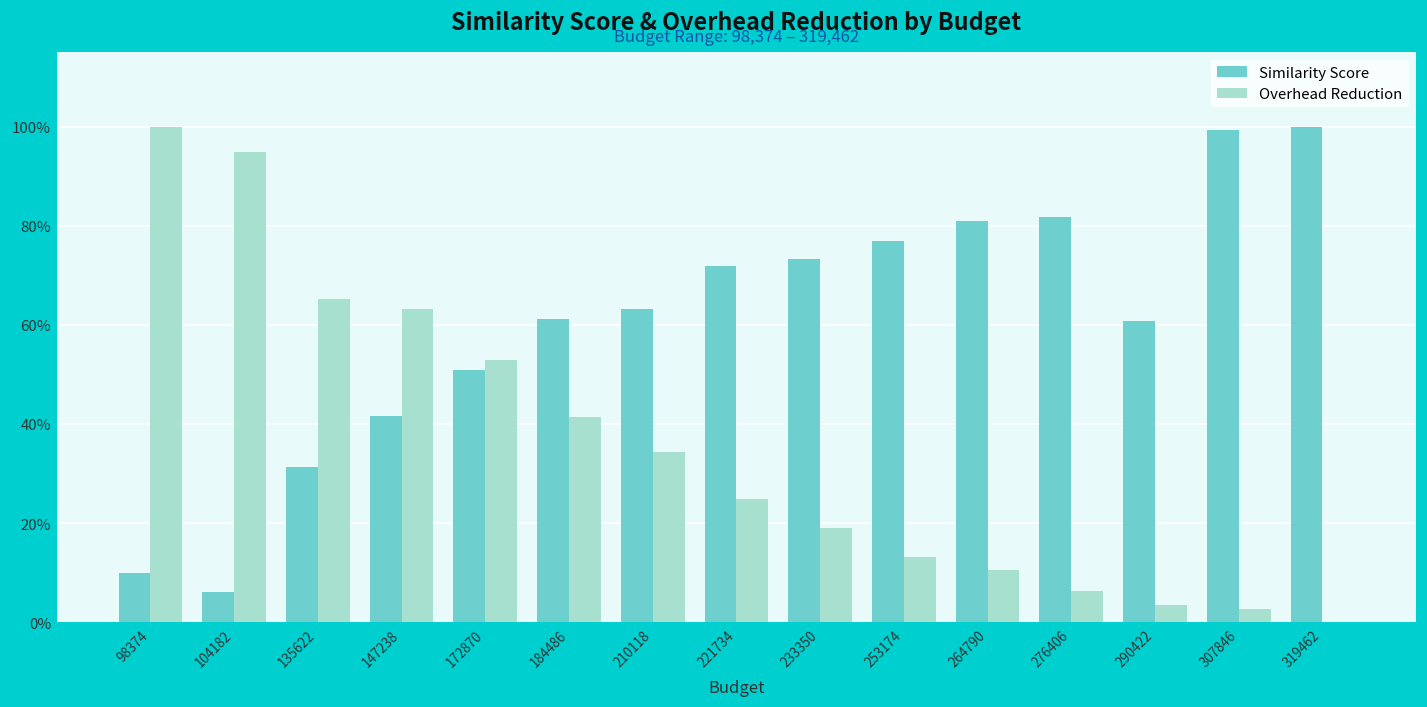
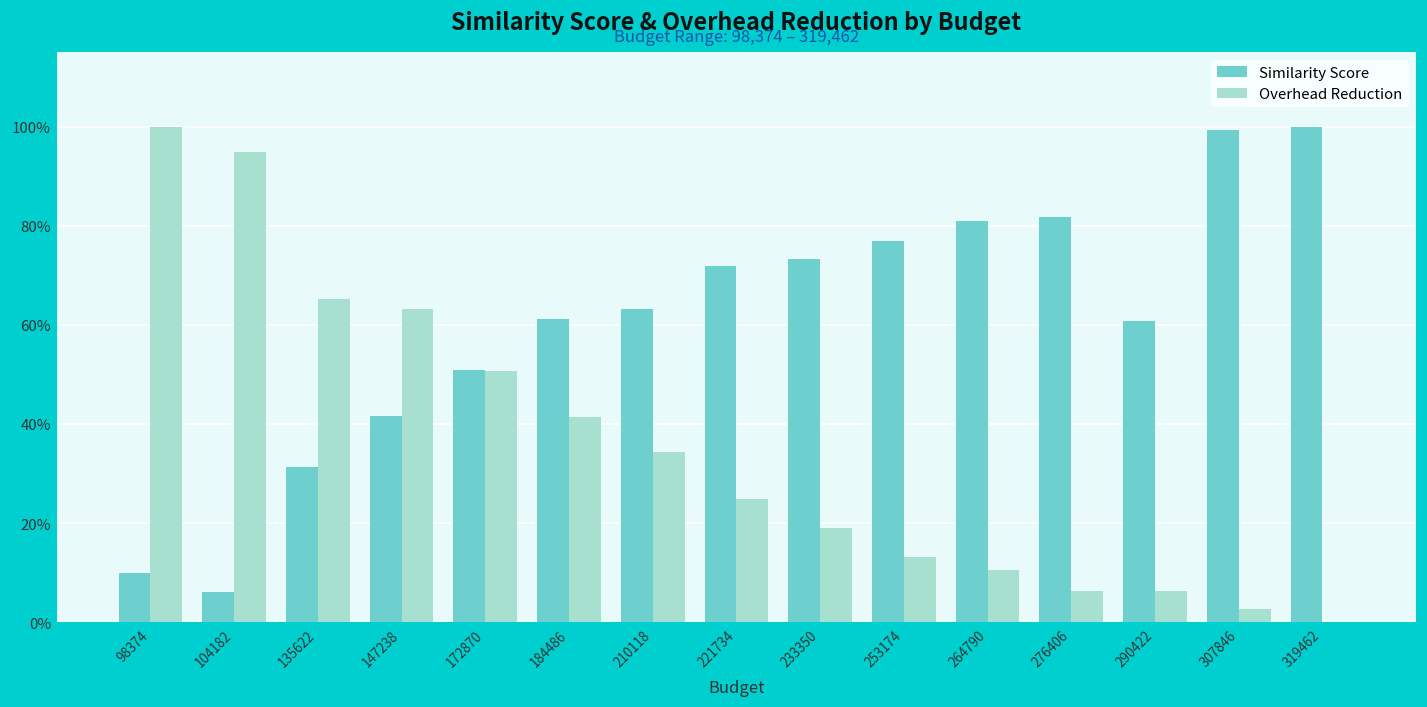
Overhead Reduction, 172870: 53% -> 51%
Overhead Reduction, 290422: 3% -> 6%
